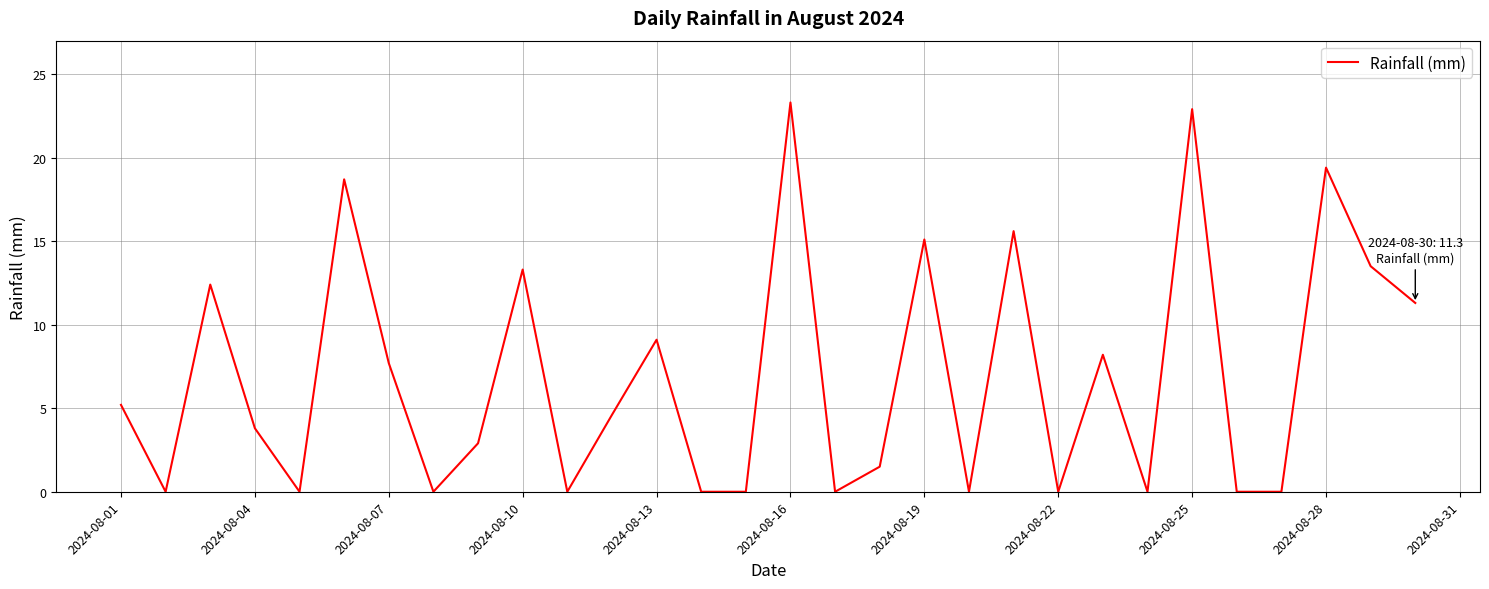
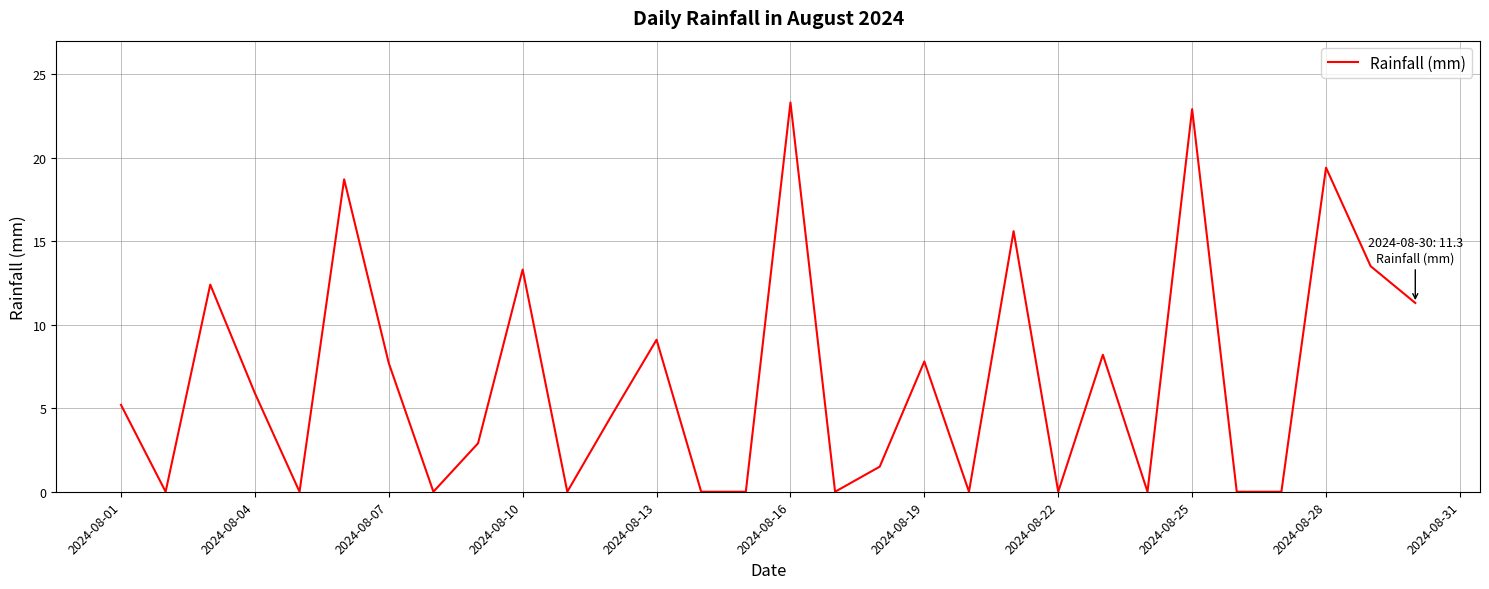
2024-08-04: 3.8 -> 5.9
2024-08-19: 15.1 -> 7.8
